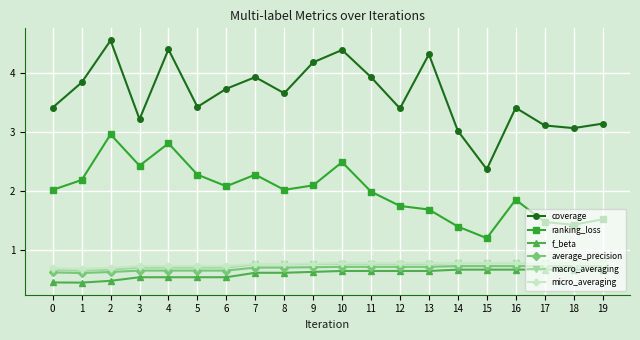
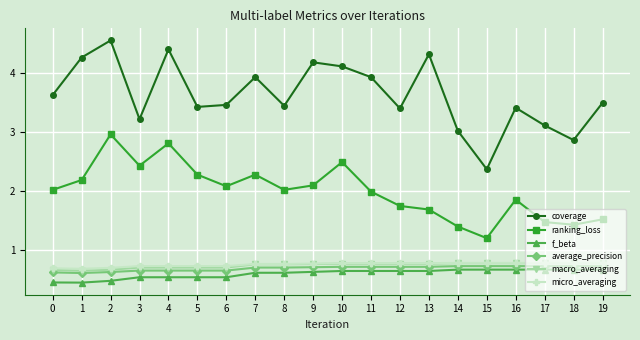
coverage, 0: 3.4 -> 3.6
coverage, 1: 3.8 -> 4.3
coverage, 6: 3.7 -> 3.5
coverage, 8: 3.7 -> 3.4
coverage, 10: 4.4 -> 4.1
coverage, 18: 3.1 -> 2.9
coverage, 19: 3.1 -> 3.5
